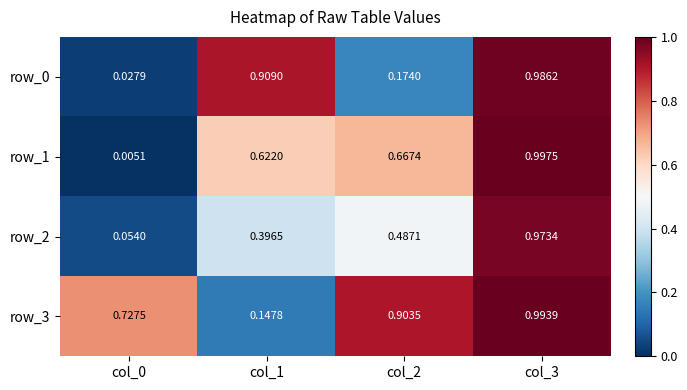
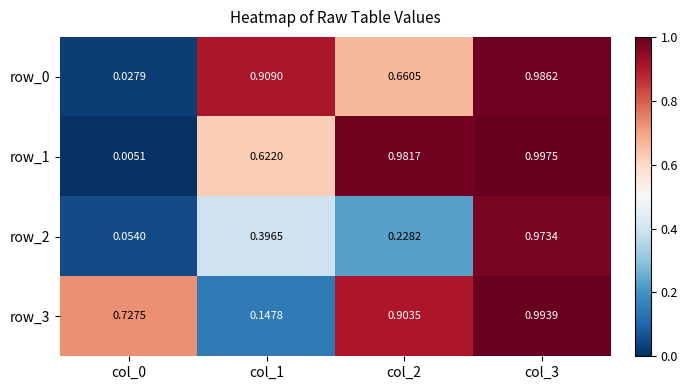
row_0, col_2: 0.1740 -> 0.6605
row_1, col_2: 0.6674 -> 0.9817
row_2, col_2: 0.4871 -> 0.2282
